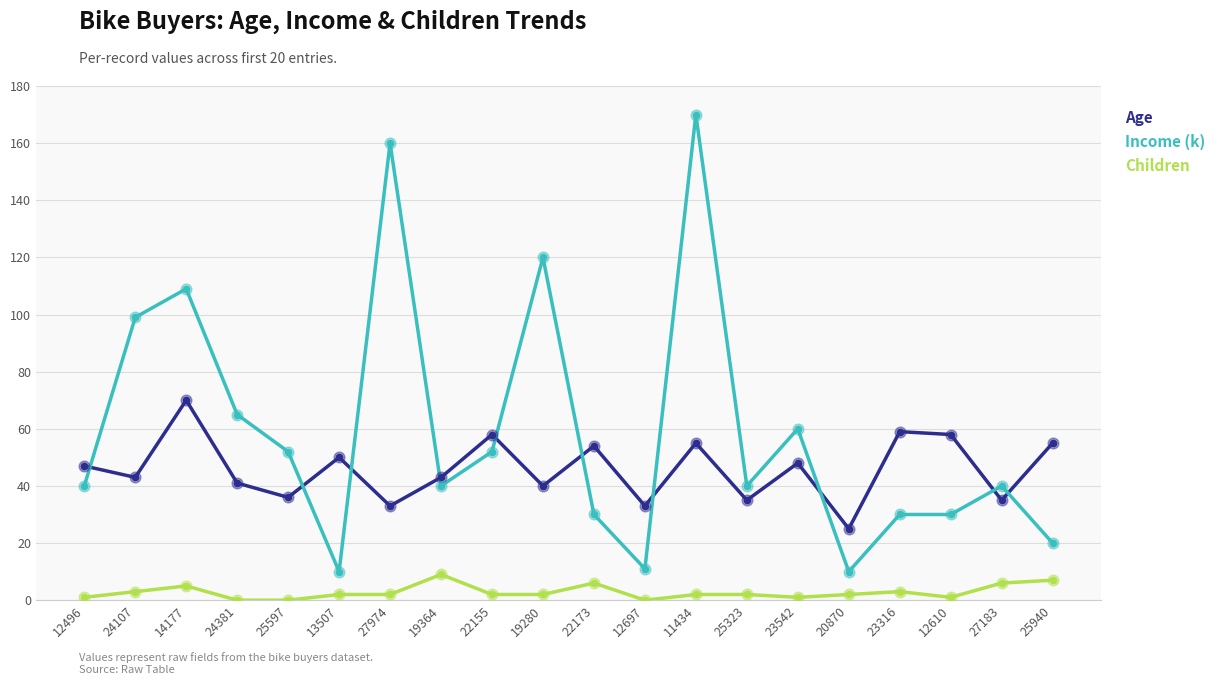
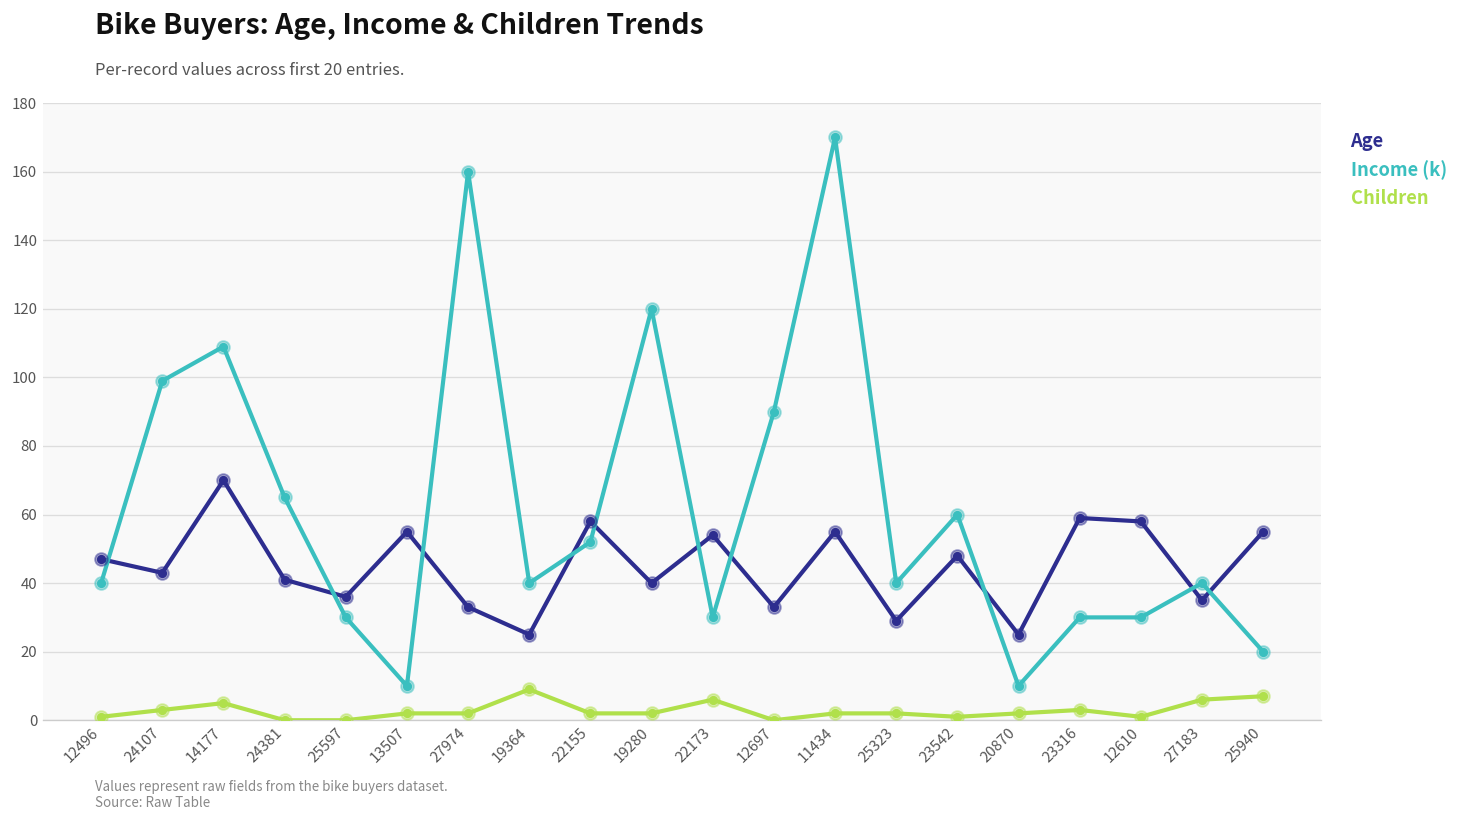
Income (k), 25597: 52 -> 30
Age, 13507: 50 -> 55
Age, 19364: 43 -> 25
Income (k), 12697: 11 -> 90
Age, 25323: 35 -> 29
